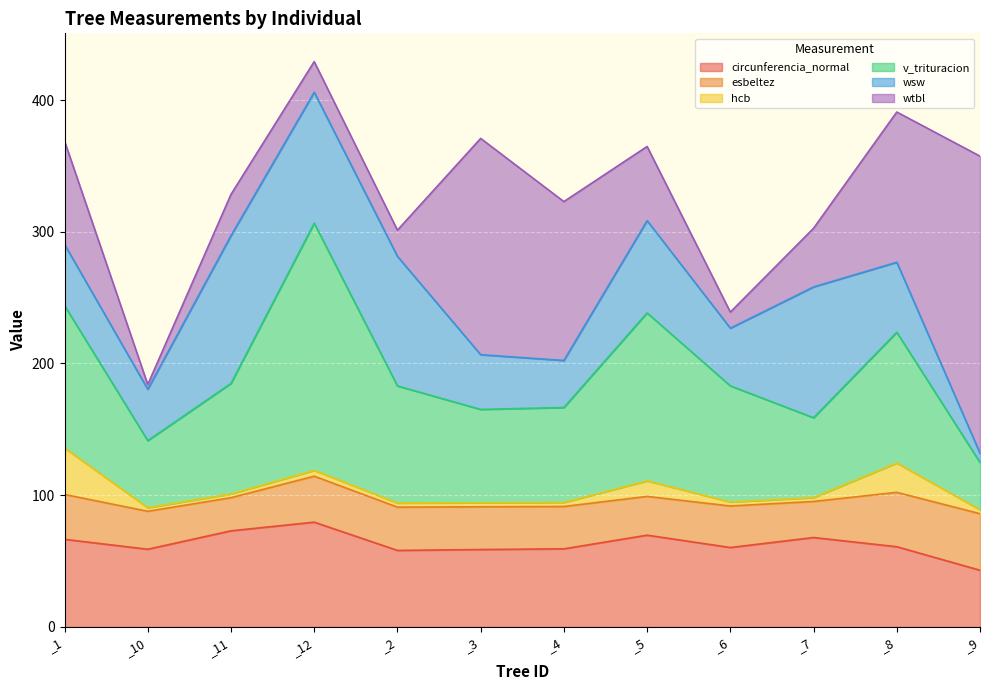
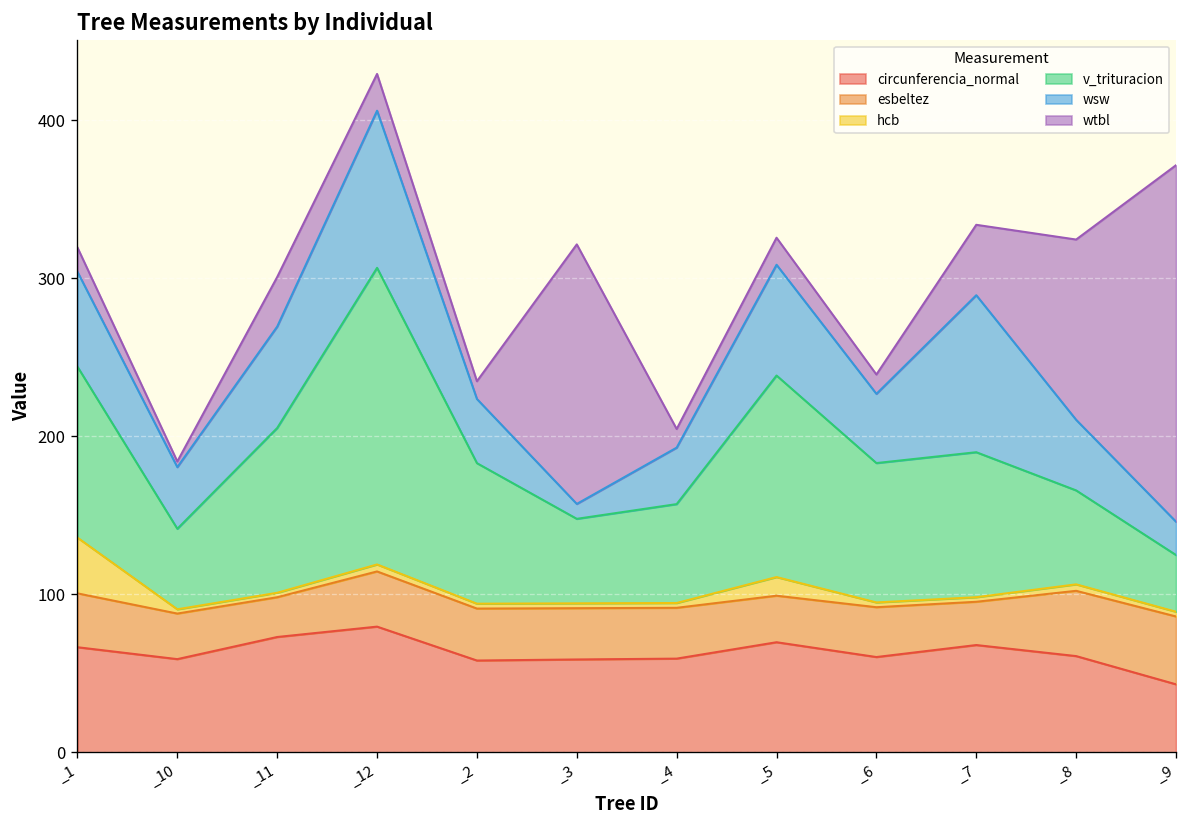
wsw, _1: 46 -> 60
wtbl, _1: 78 -> 15
v_trituracion, _11: 84 -> 104
wsw, _11: 112 -> 64
wsw, _2: 98 -> 41
wtbl, _2: 20 -> 11
v_trituracion, _3: 71 -> 53
wsw, _3: 42 -> 9
v_trituracion, _4: 72 -> 63
wtbl, _4: 121 -> 12
wtbl, _5: 56 -> 17
v_trituracion, _7: 61 -> 92
hcb, _8: 22 -> 4
v_trituracion, _8: 99 -> 59
wsw, _8: 53 -> 45
wsw, _9: 7 -> 21
